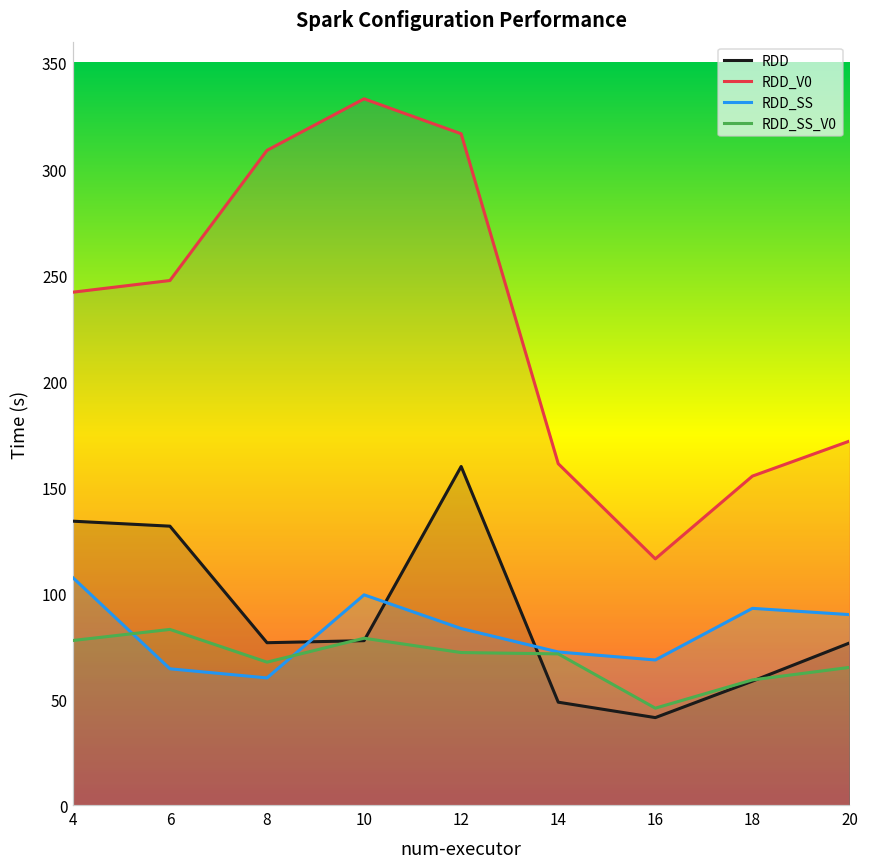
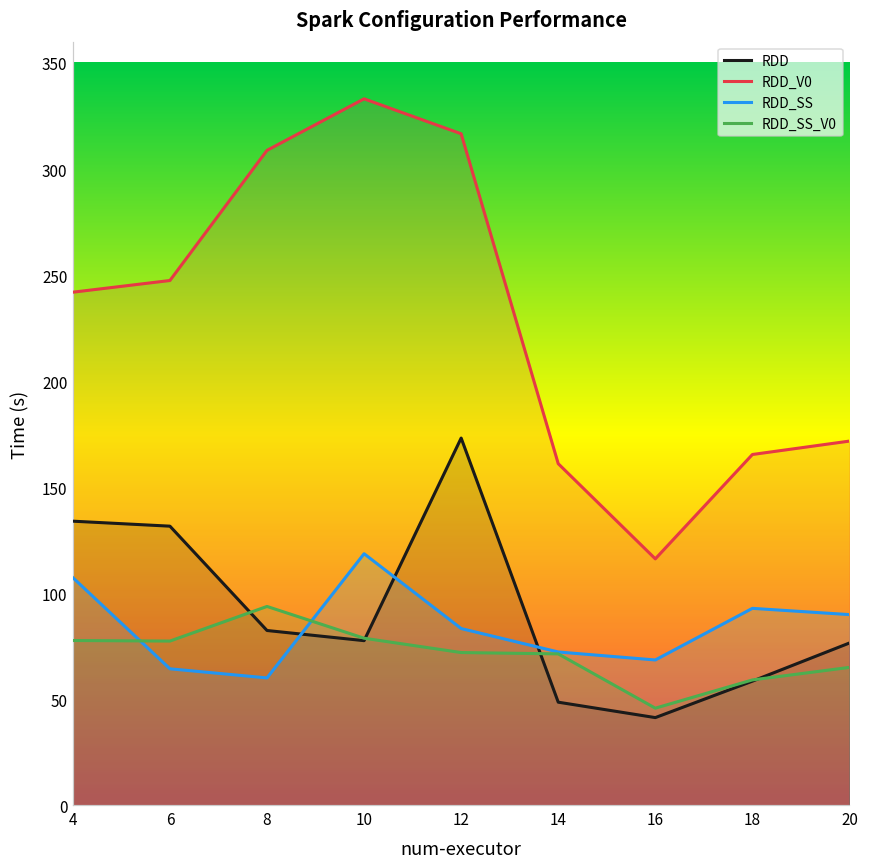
RDD_SS_V0, 6: 83 -> 77
RDD, 8: 77 -> 82
RDD_SS_V0, 8: 68 -> 94
RDD_SS, 10: 99 -> 119
RDD, 12: 160 -> 173
RDD_V0, 18: 155 -> 165
